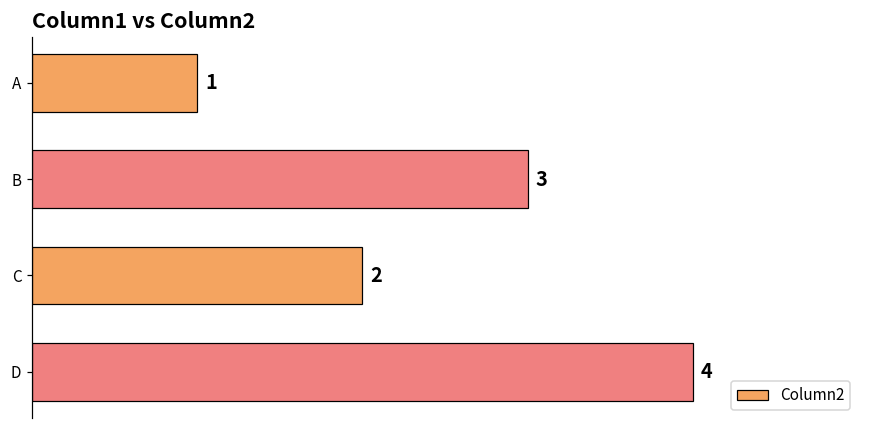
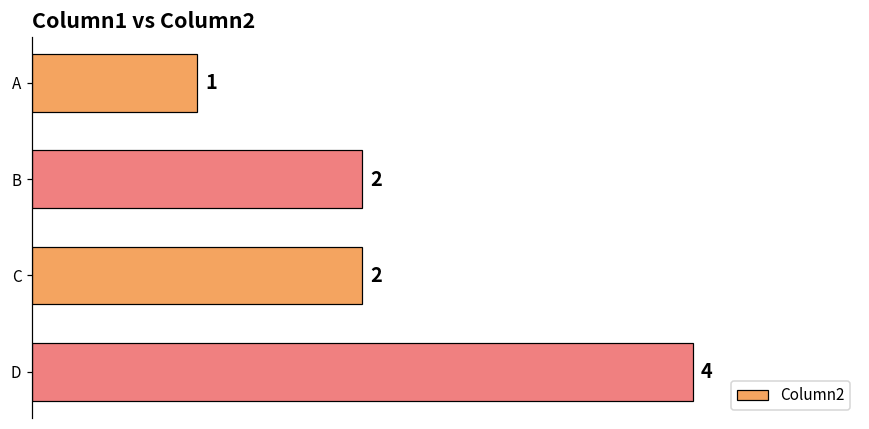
B: 3 -> 2
